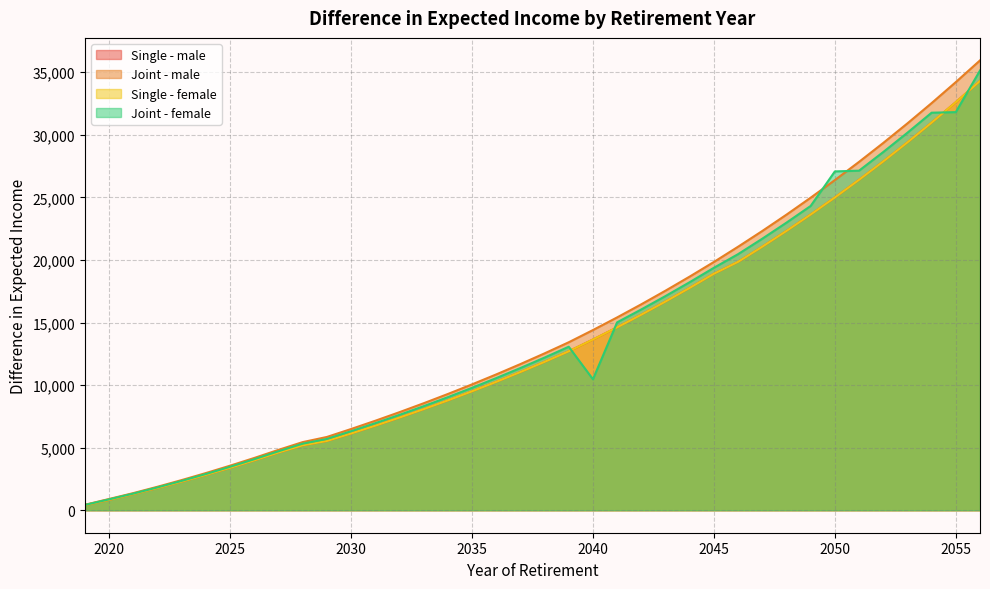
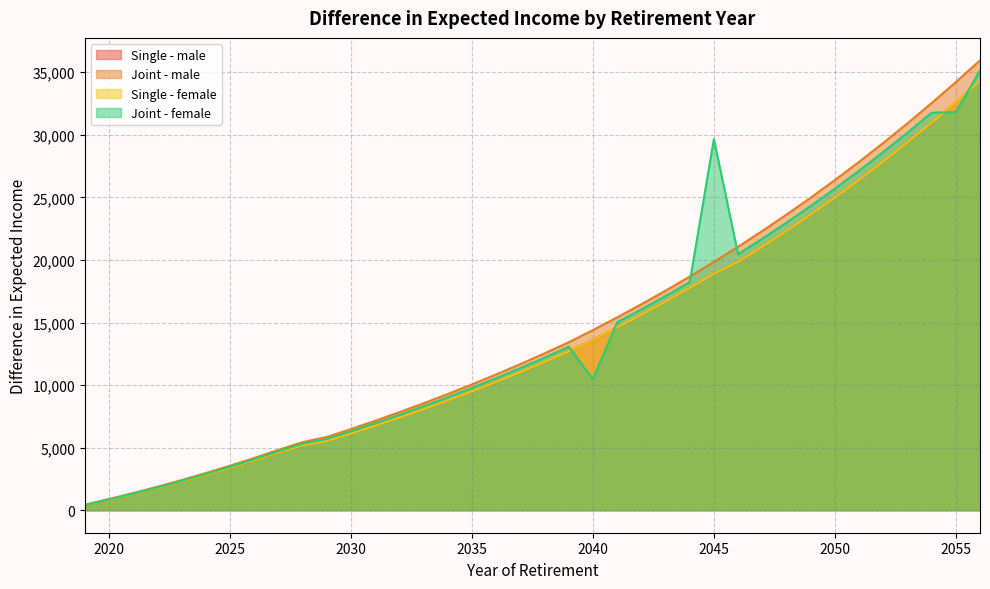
Joint - female, 2045: 19,400 -> 29,700
Joint - female, 2050: 27,100 -> 25,700
